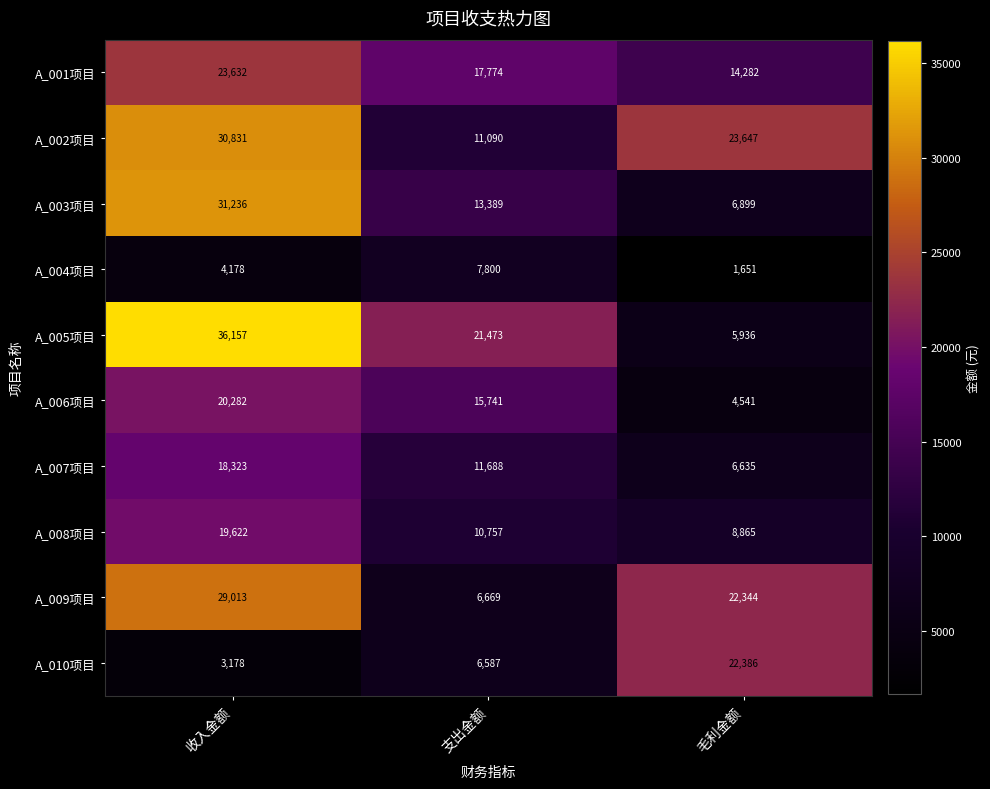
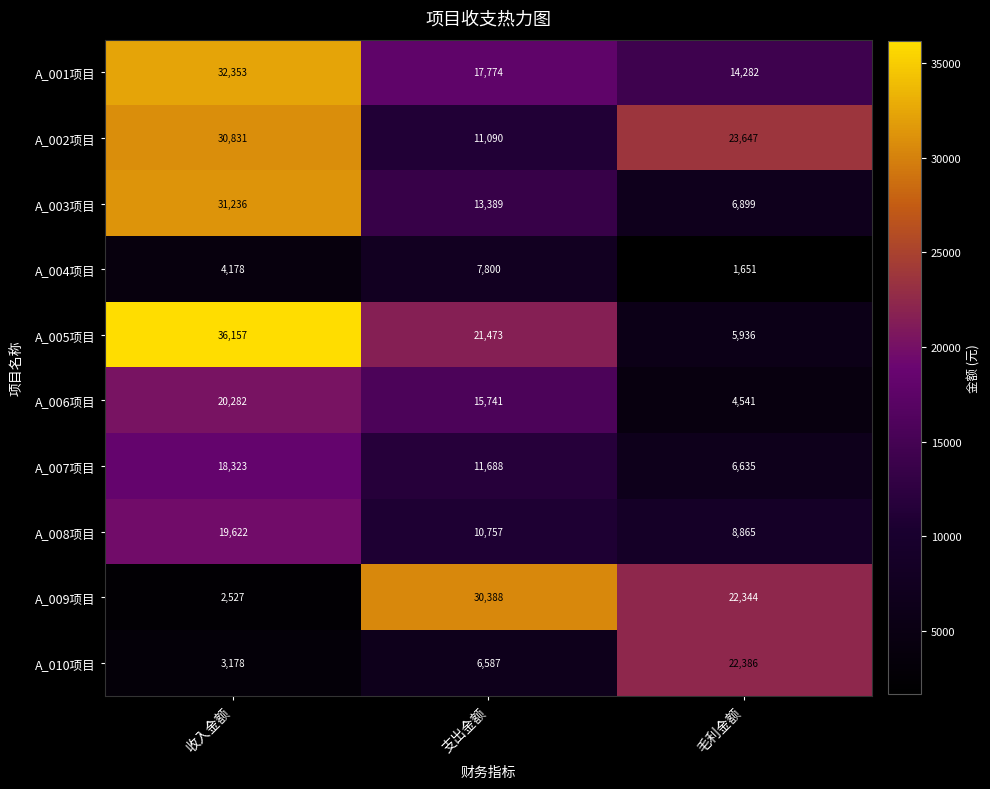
A_001项目, 收入金额: 23,632 -> 32,353
A_009项目, 收入金额: 29,013 -> 2,527
A_009项目, 支出金额: 6,669 -> 30,388
